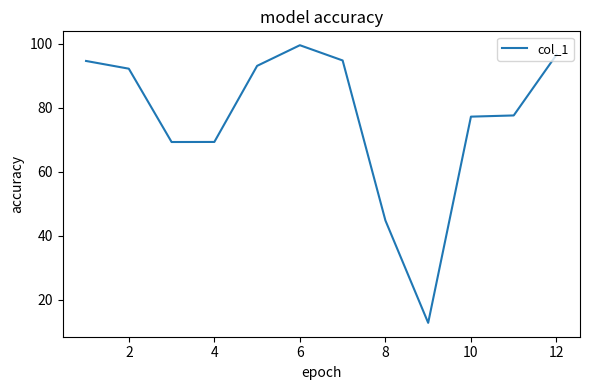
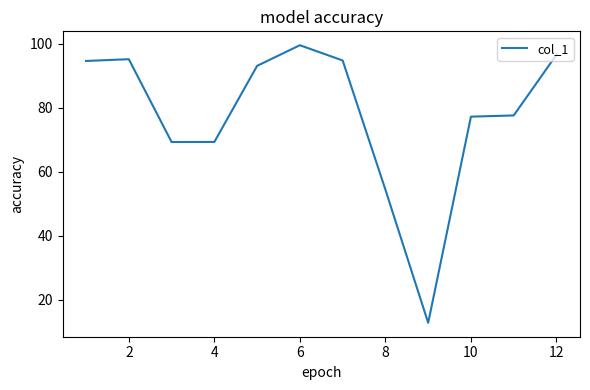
2: 92 -> 95
8: 45 -> 54
